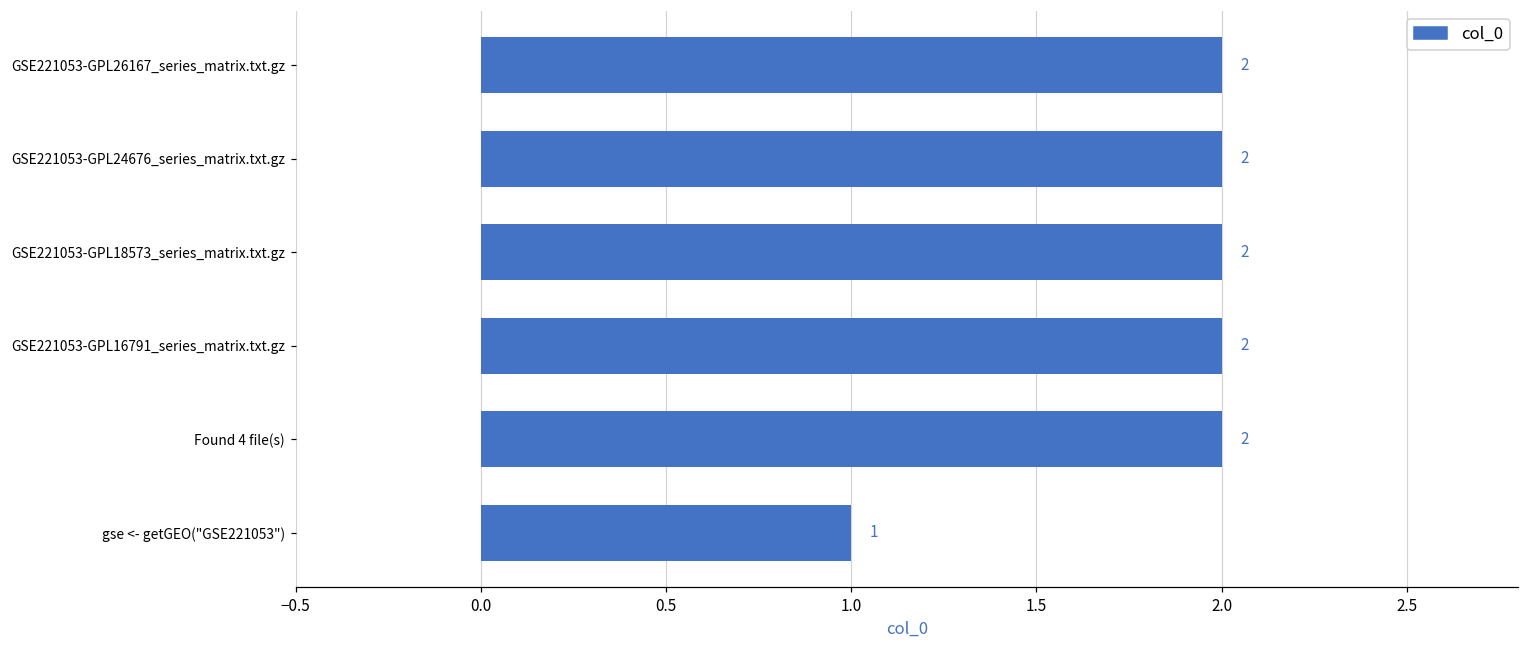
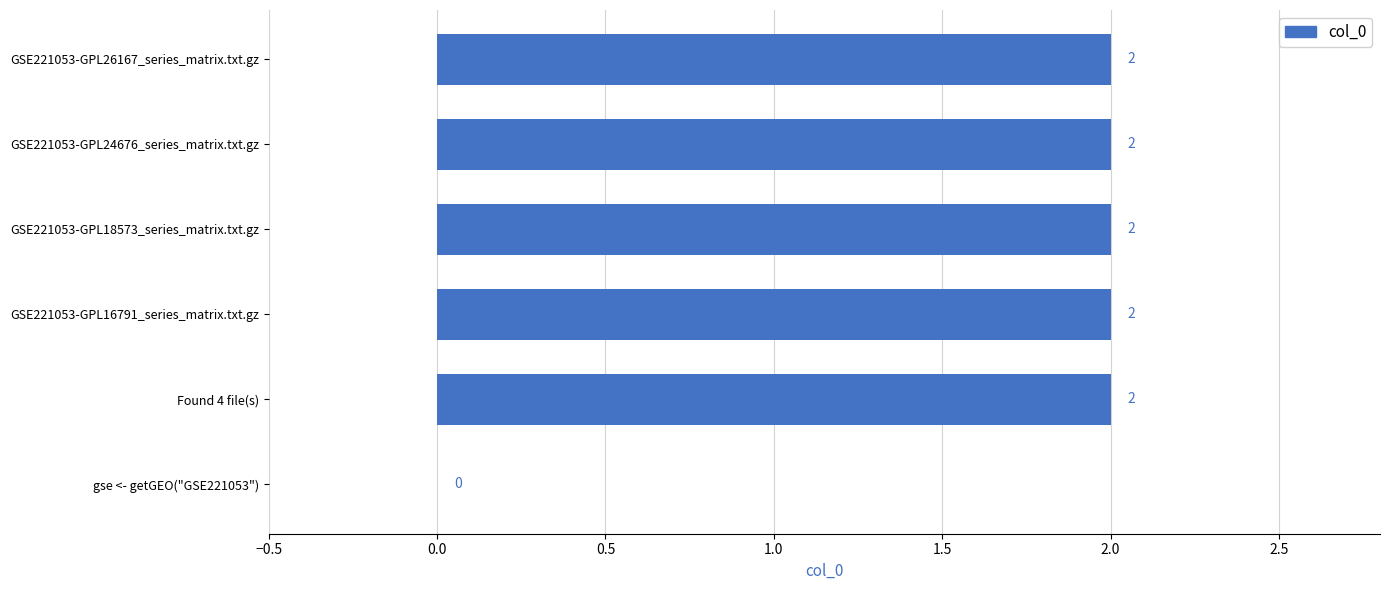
gse <- getGEO("GSE221053"): 1 -> 0
